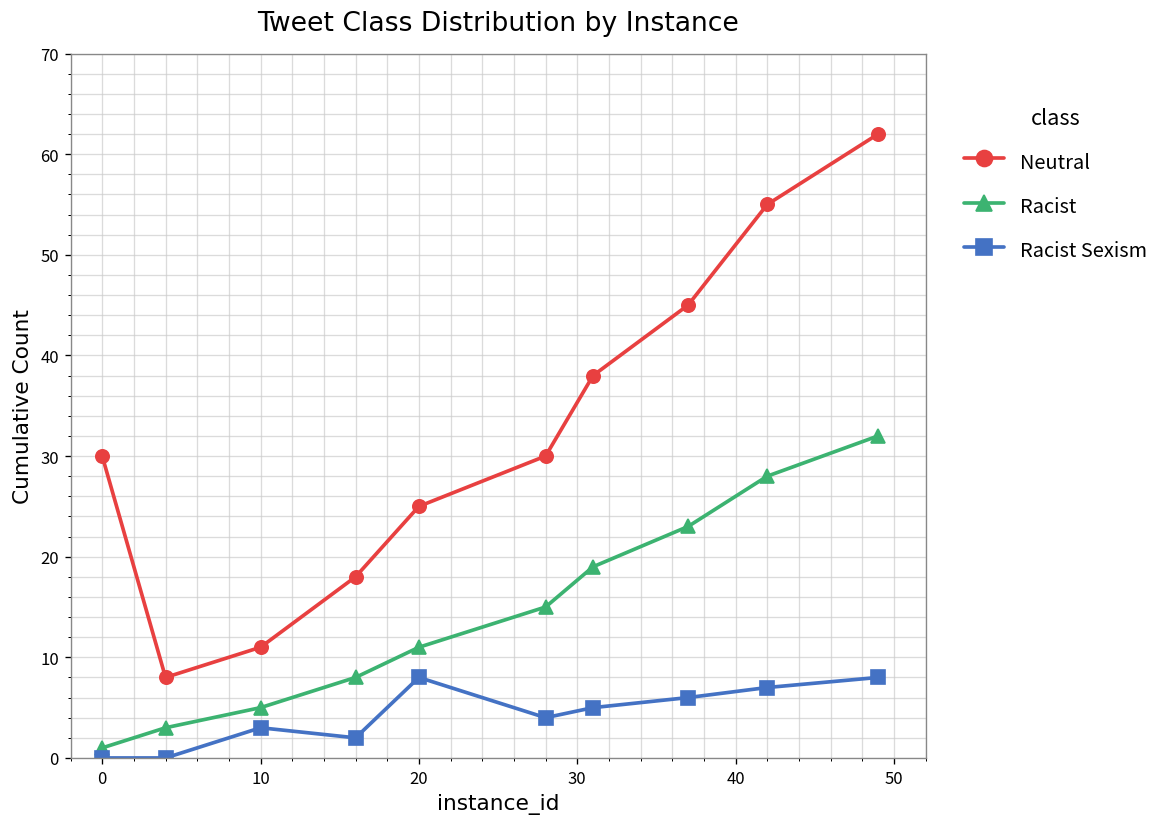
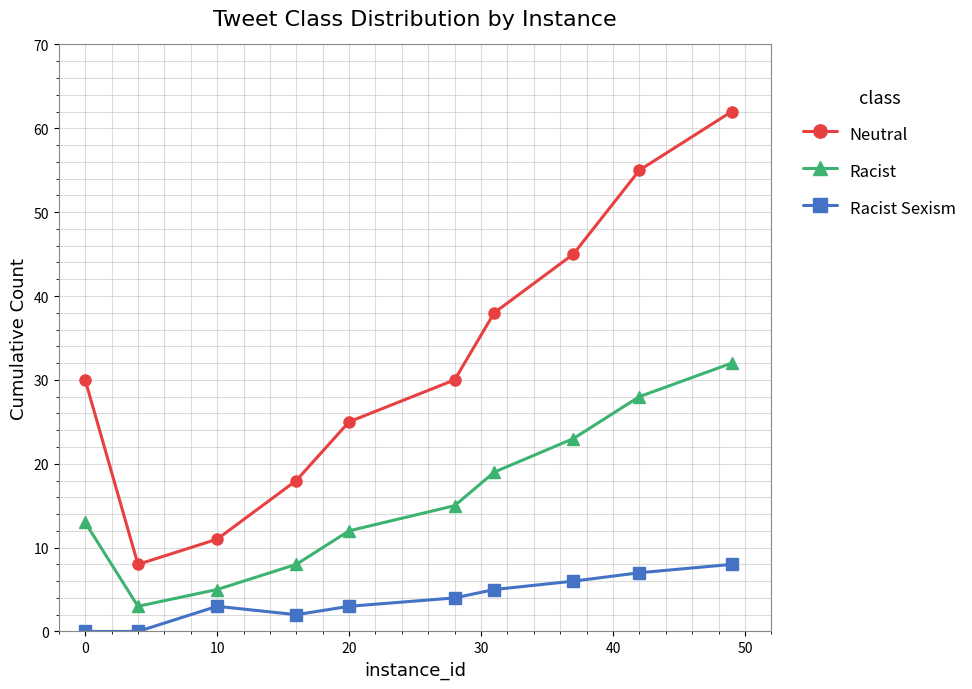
Racist, 0: 1 -> 13
Racist, 20: 11 -> 12
Racist Sexism, 20: 8 -> 3
